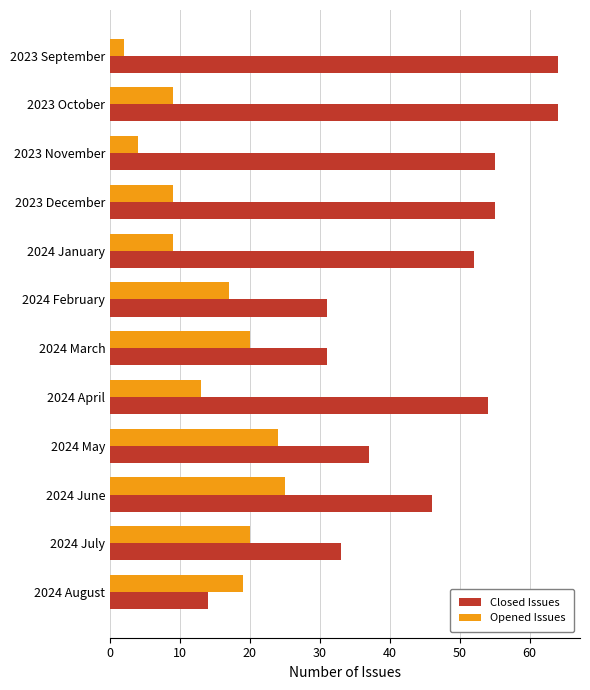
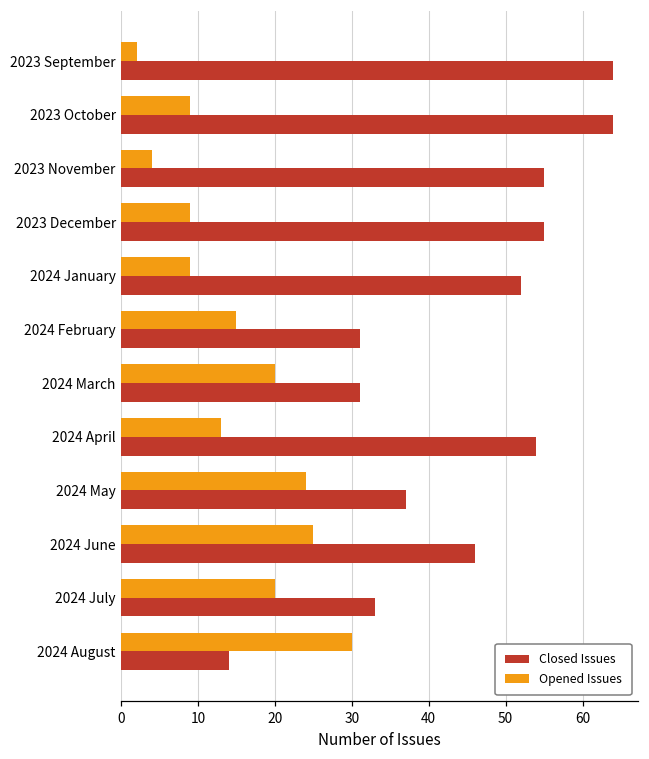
Opened Issues, 2024 February: 17 -> 15
Opened Issues, 2024 August: 19 -> 30
